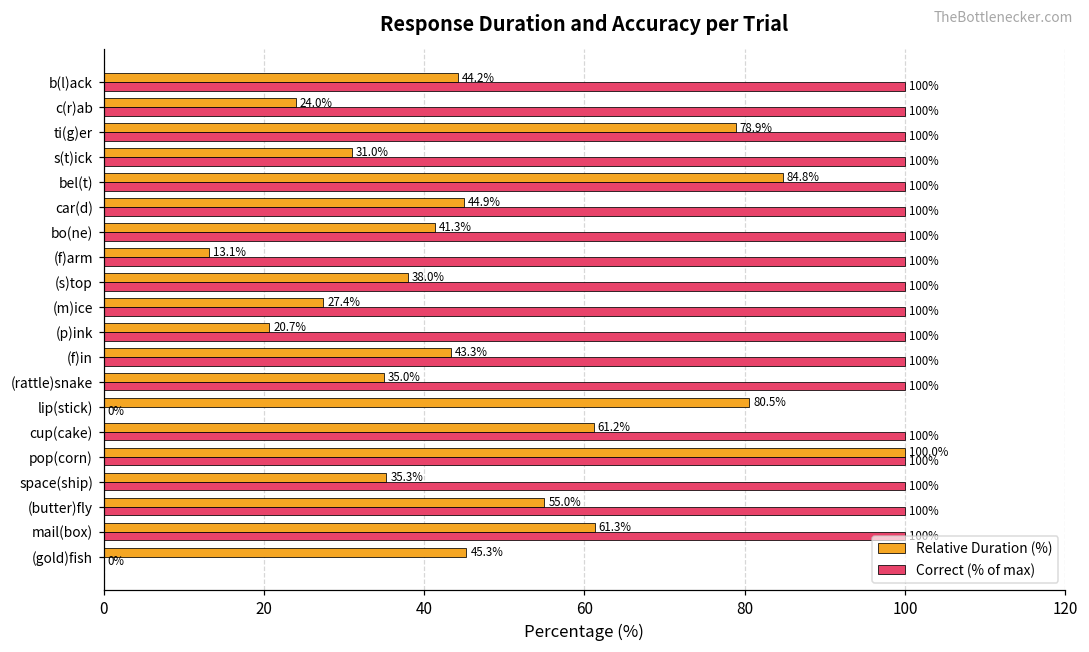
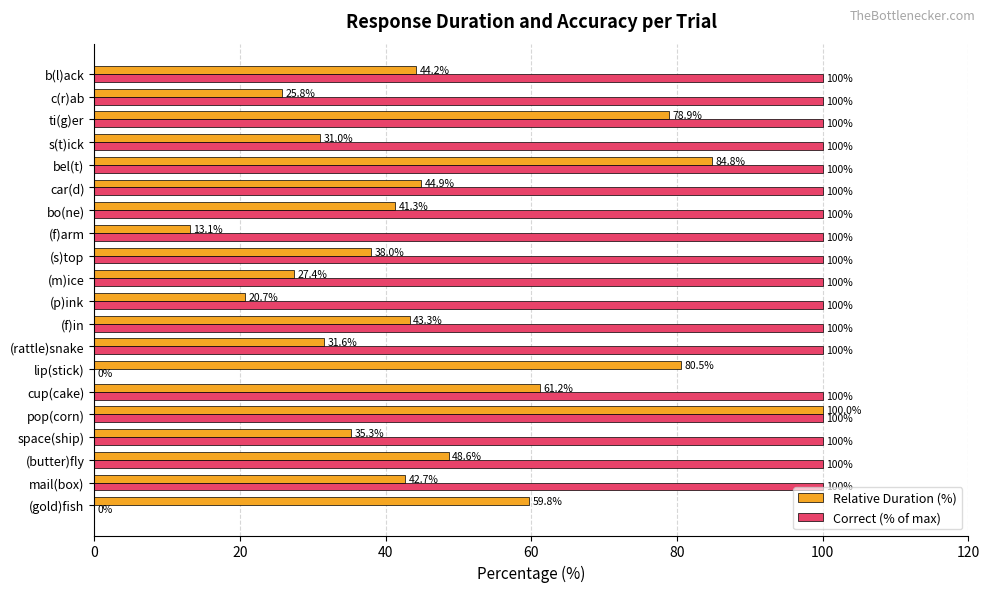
Relative Duration (%), c(r)ab: 24.0% -> 25.8%
Relative Duration (%), (rattle)snake: 35.0% -> 31.6%
Relative Duration (%), (butter)fly: 55.0% -> 48.6%
Relative Duration (%), mail(box): 61.3% -> 42.7%
Relative Duration (%), (gold)fish: 45.3% -> 59.8%
